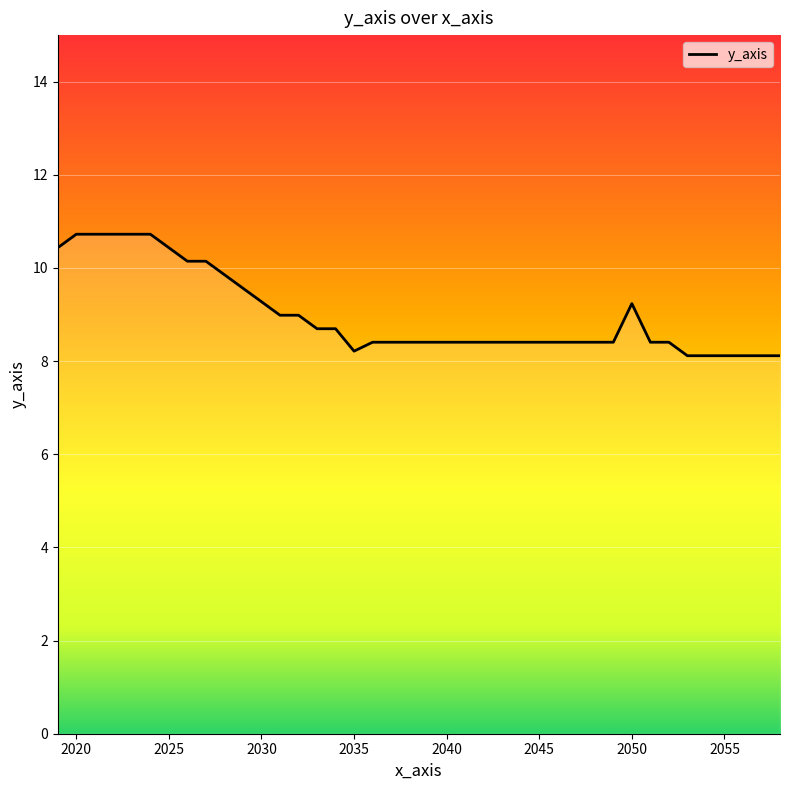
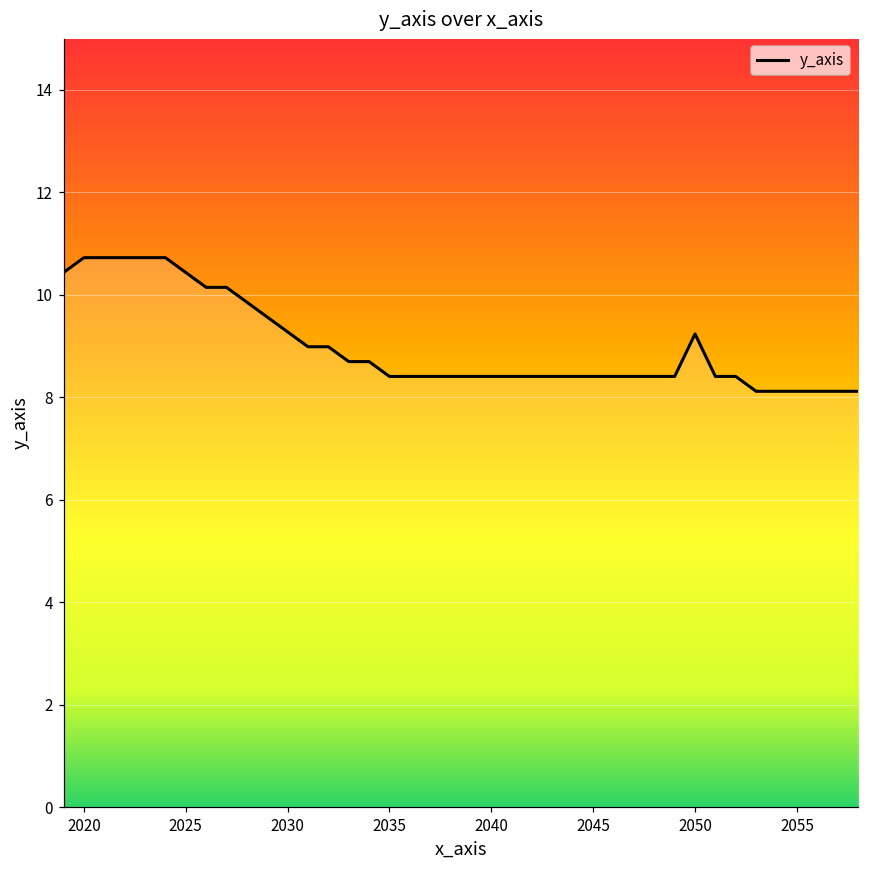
2035: 8.2 -> 8.4
